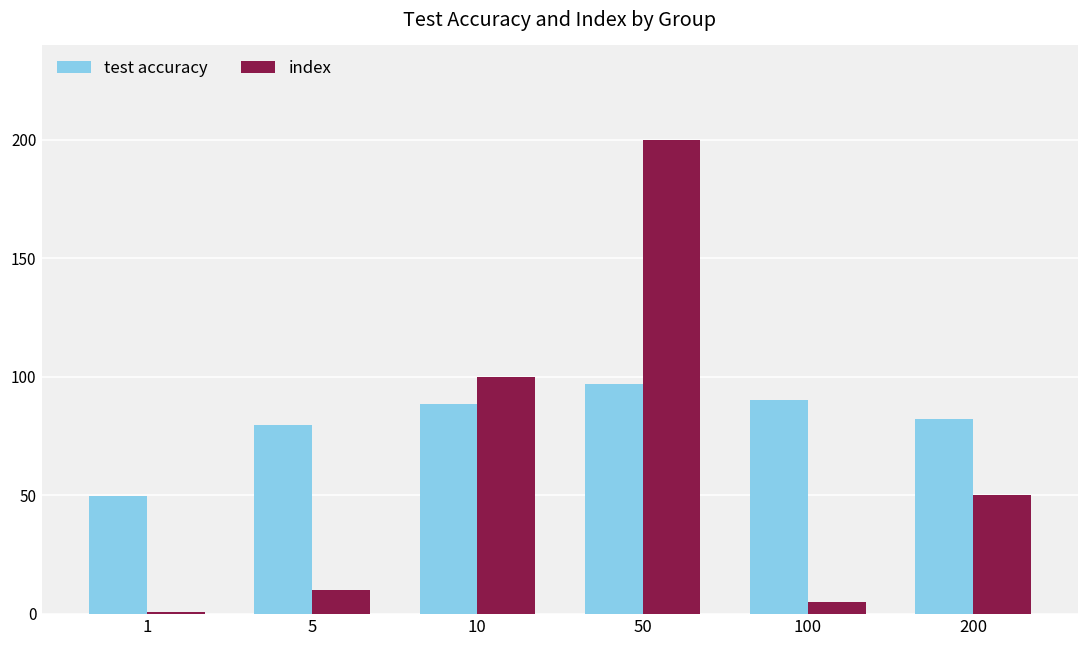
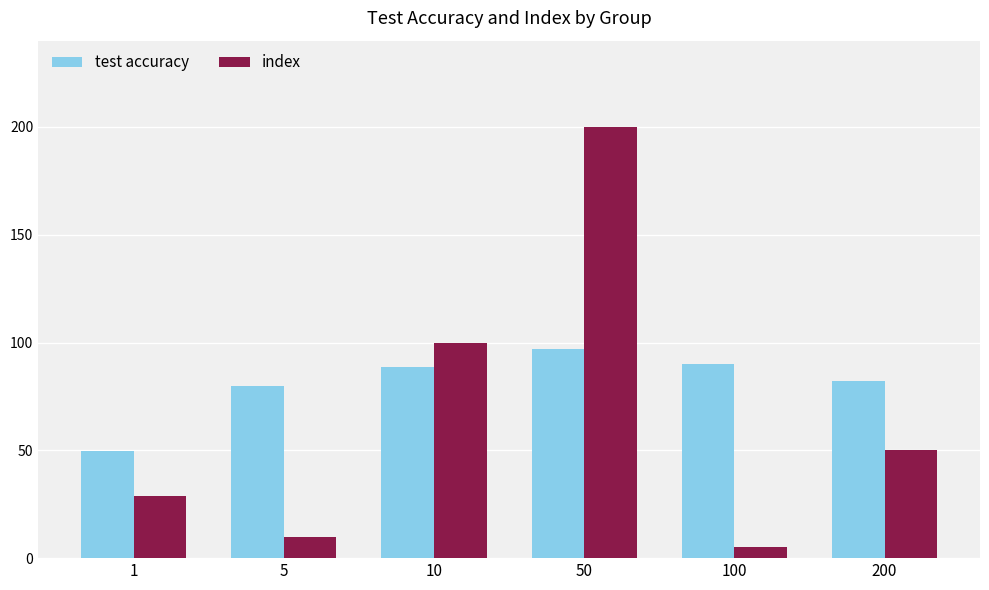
index, 1: 1 -> 29
